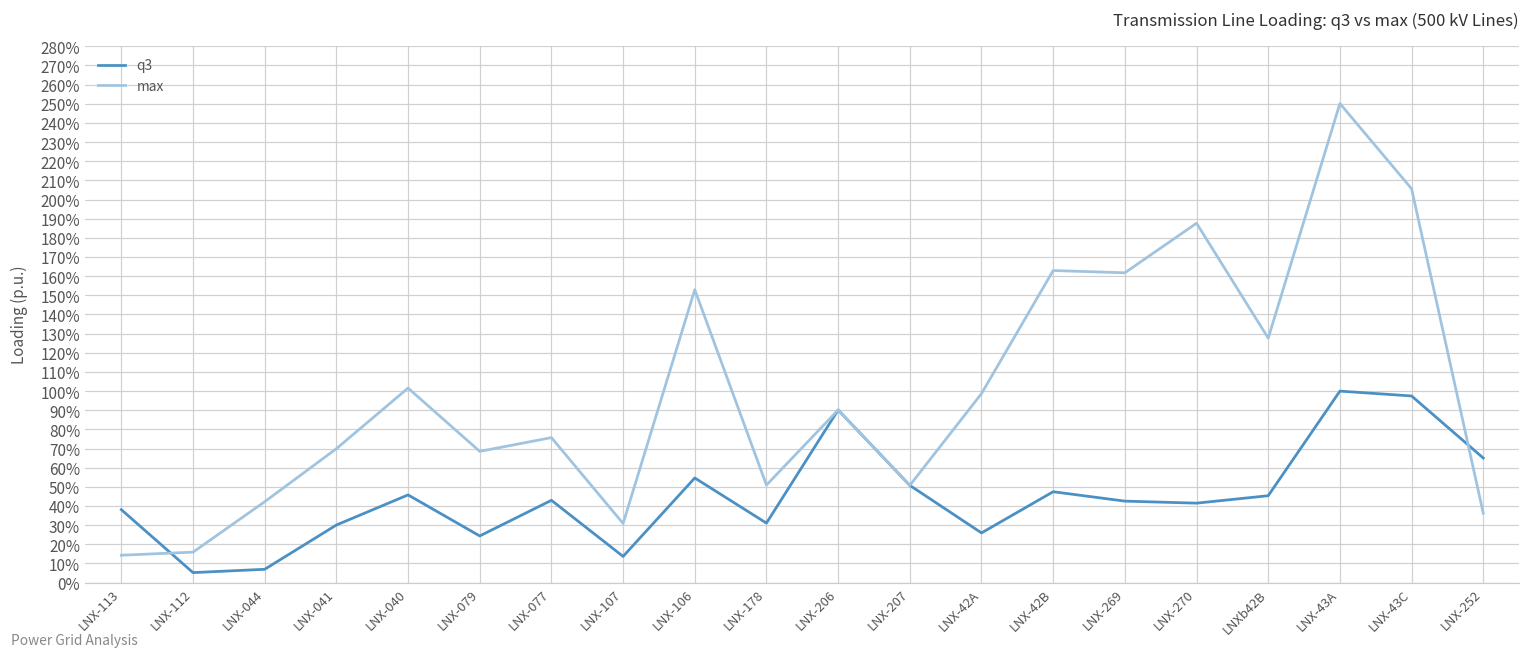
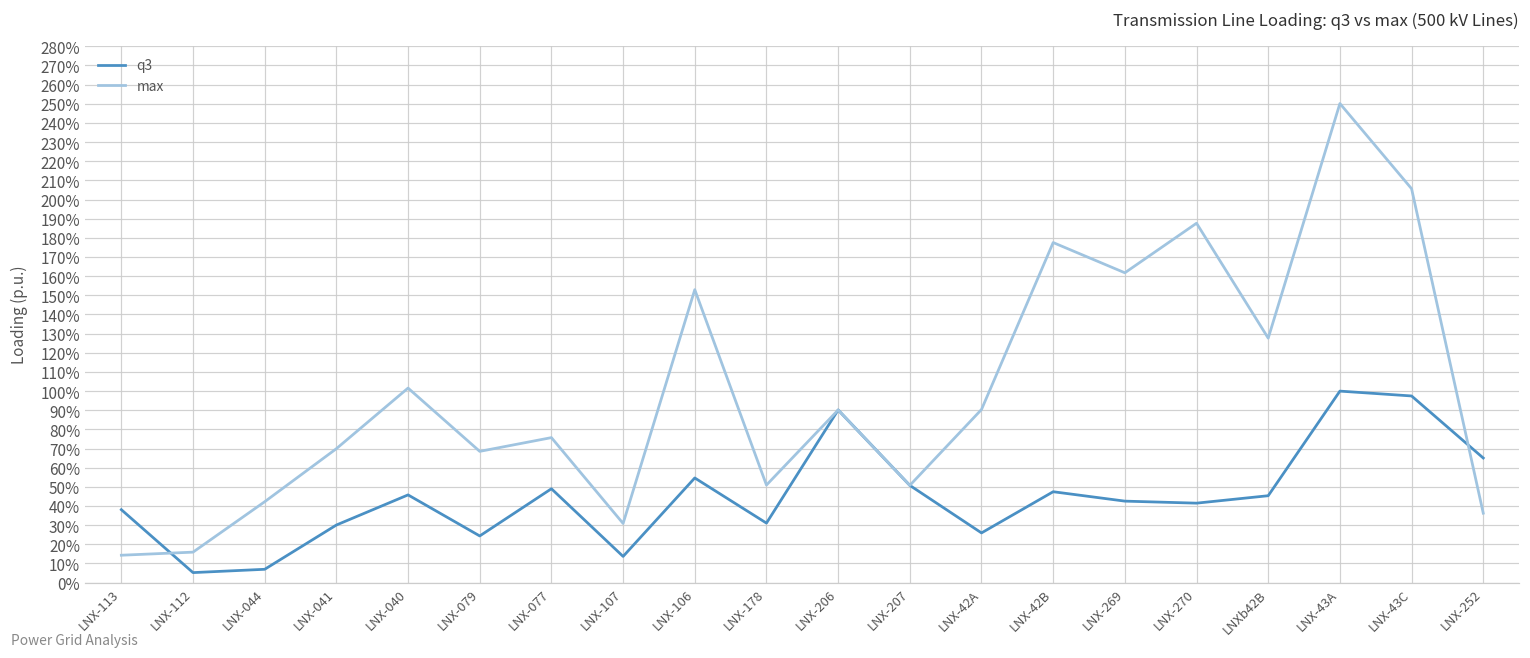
q3, LNX-077: 43% -> 49%
max, LNX-42A: 99% -> 90%
max, LNX-42B: 163% -> 178%
